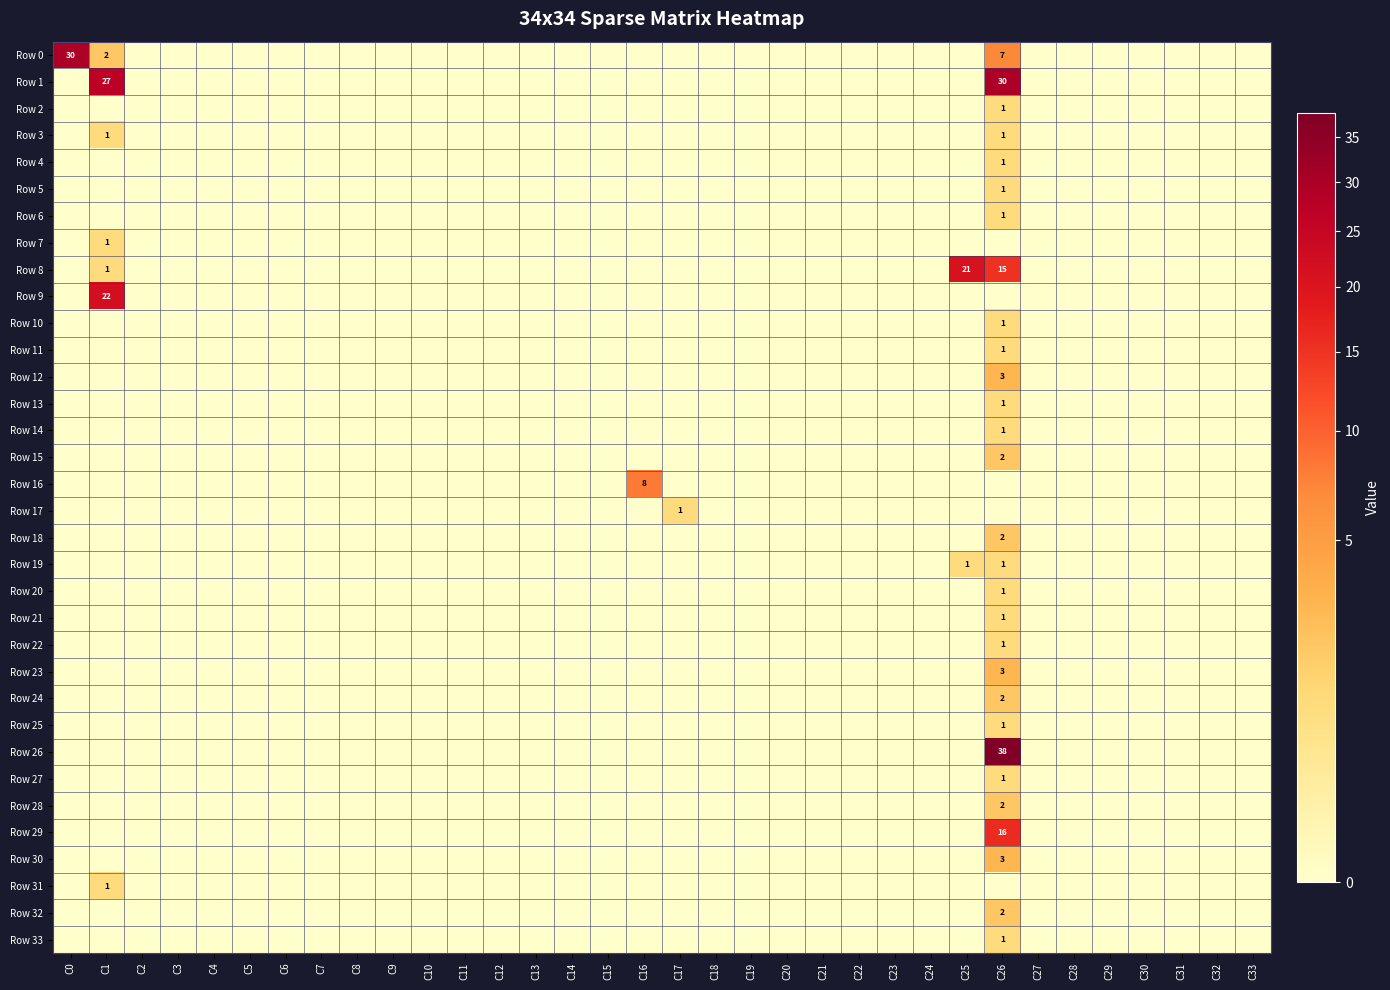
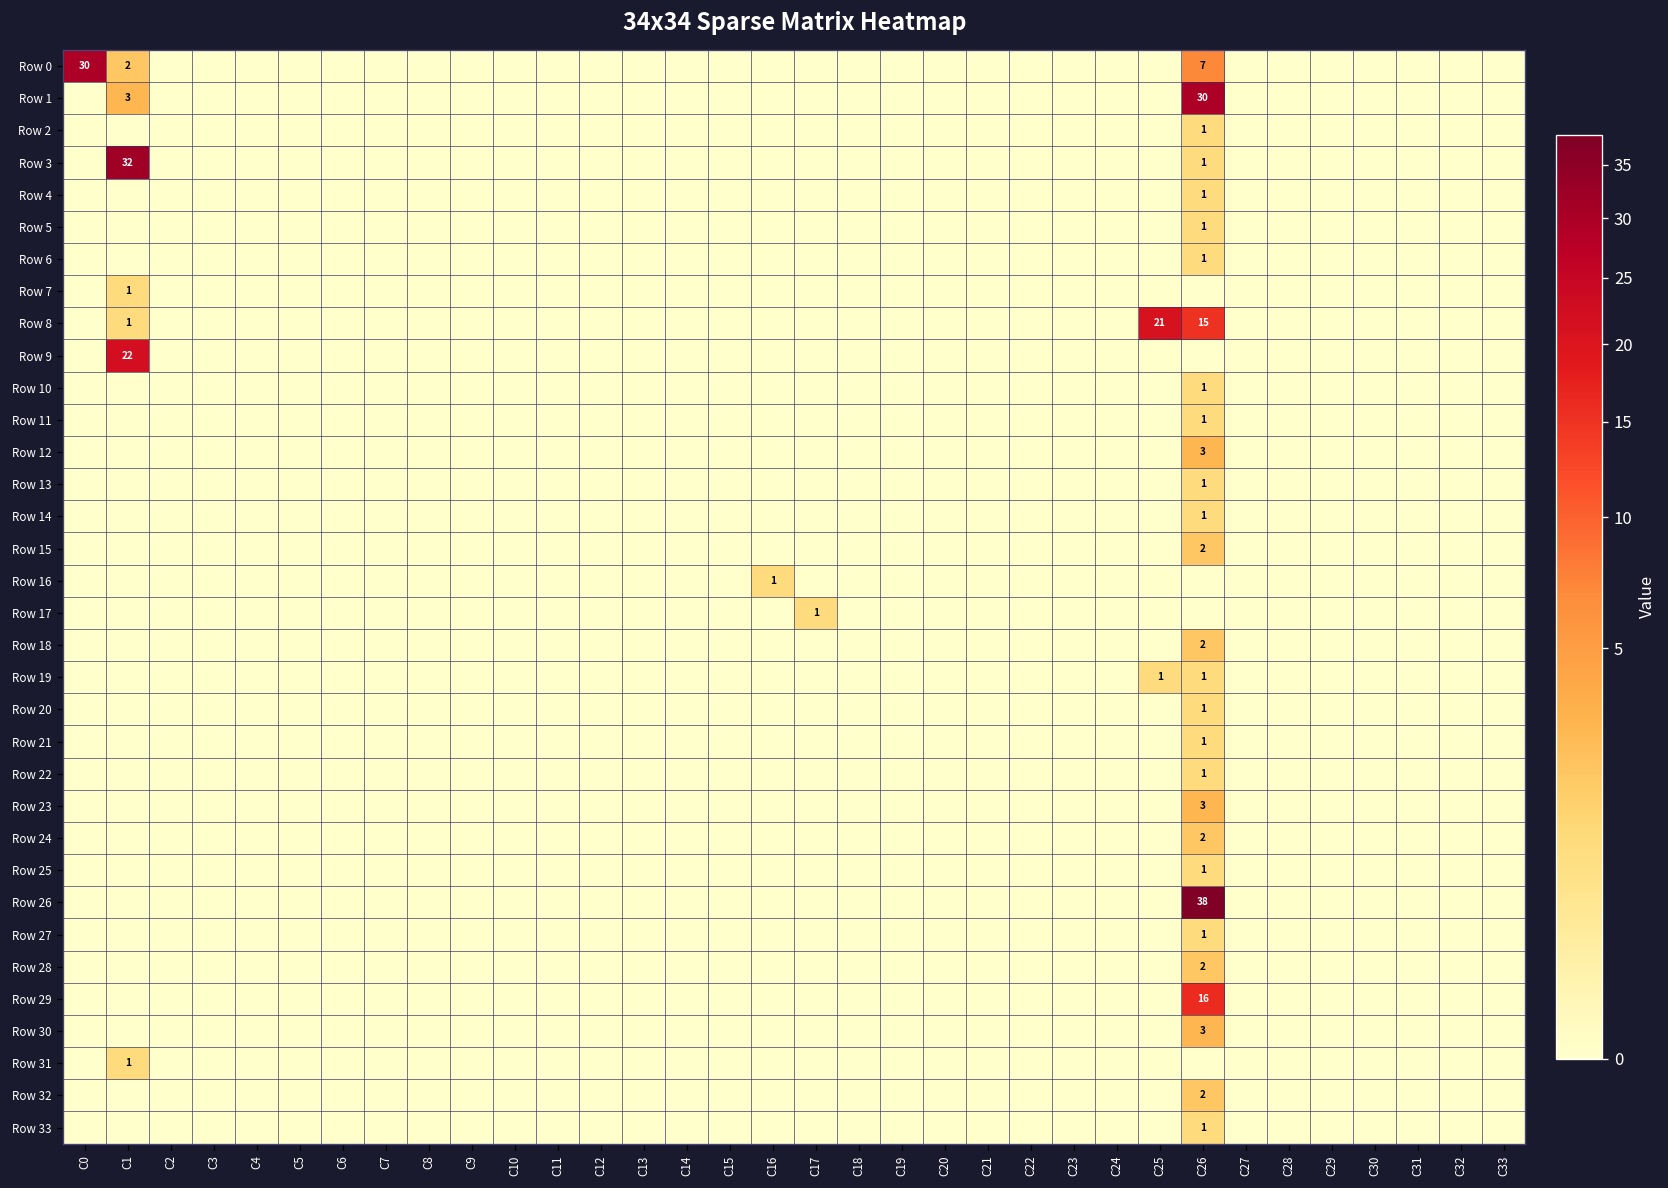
Row 1, C1: 27 -> 3
Row 3, C1: 1 -> 32
Row 16, C16: 8 -> 1
